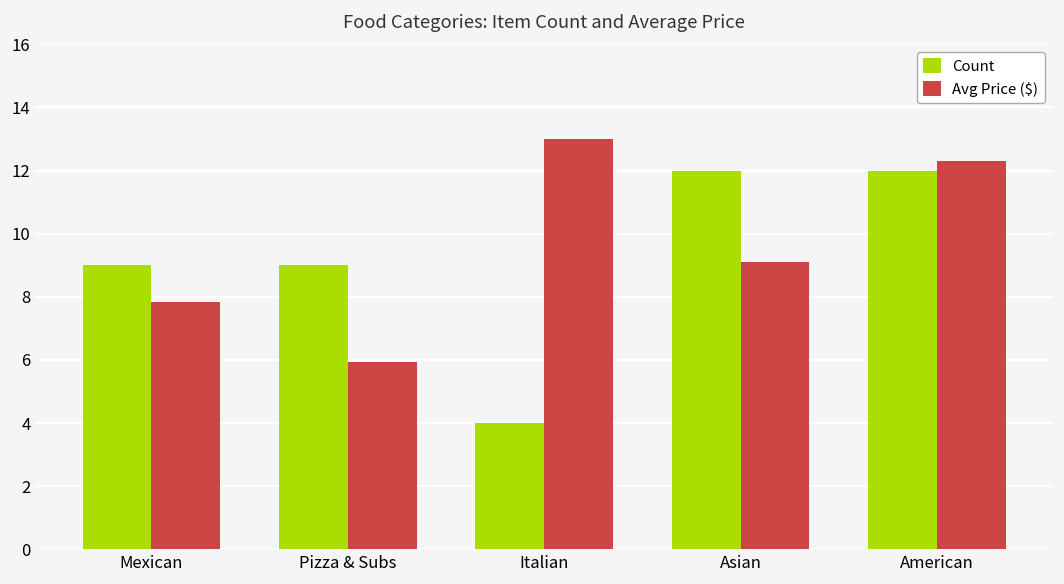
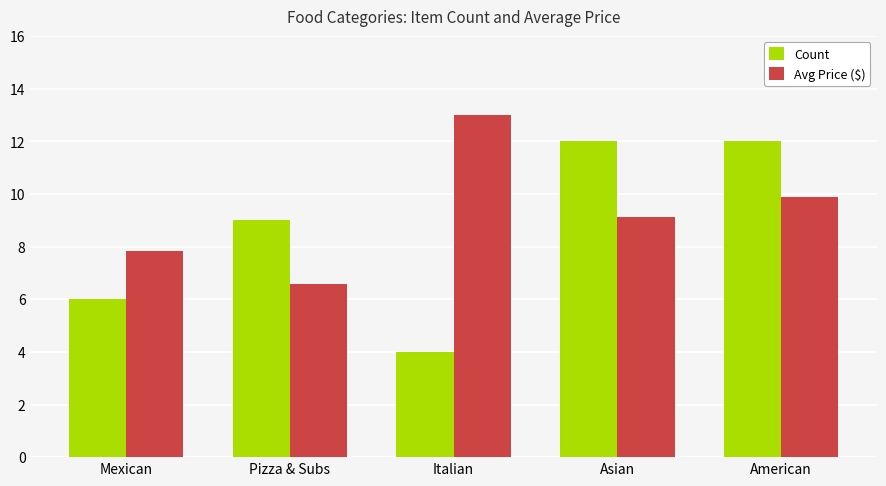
Count, Mexican: 9 -> 6
Avg Price ($), Pizza & Subs: 6.0 -> 6.6
Avg Price ($), American: 12.3 -> 9.9
